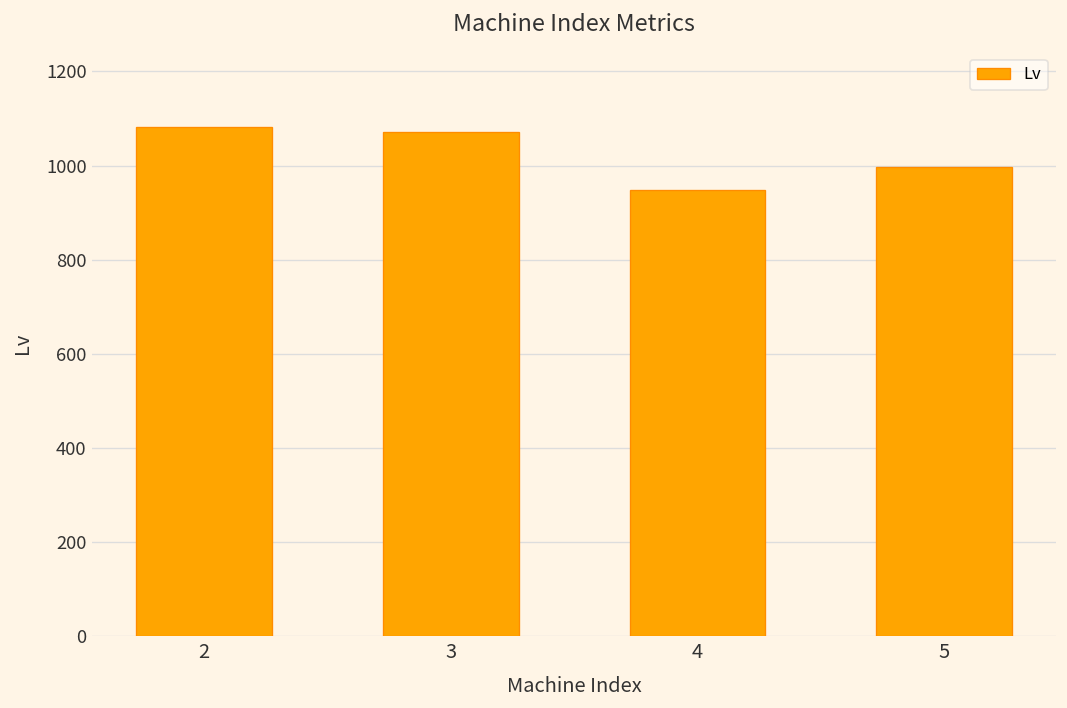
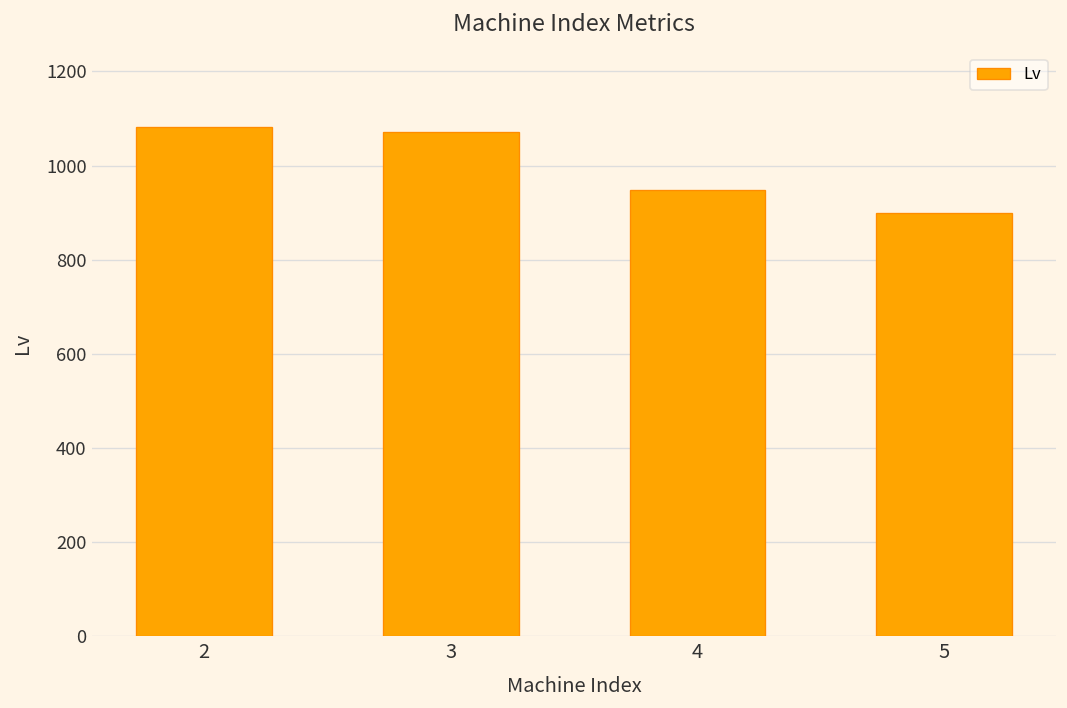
5: 1000 -> 900
